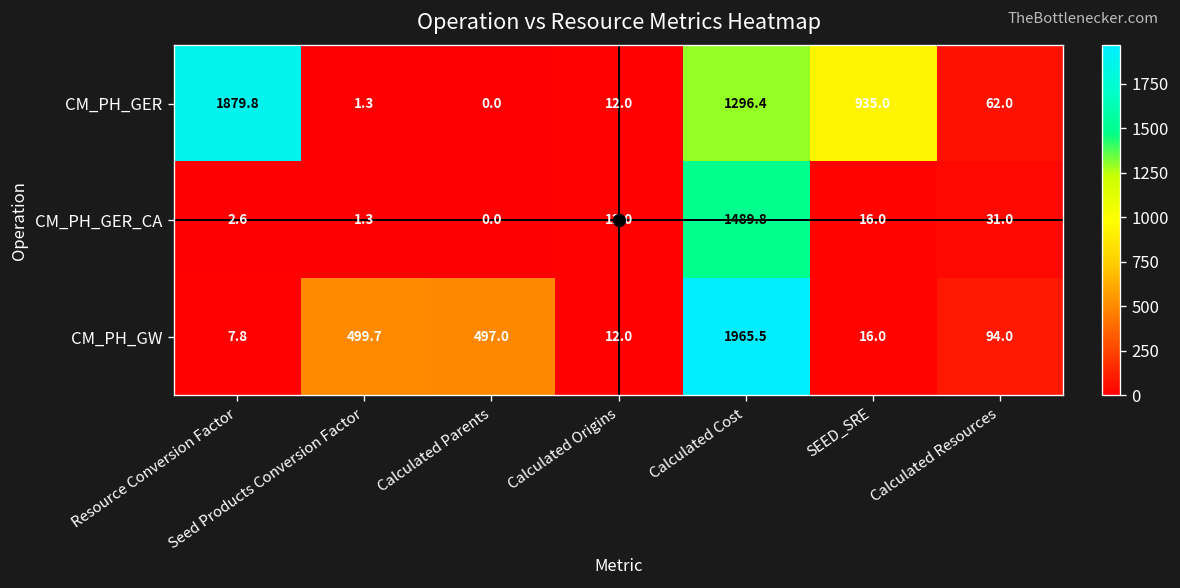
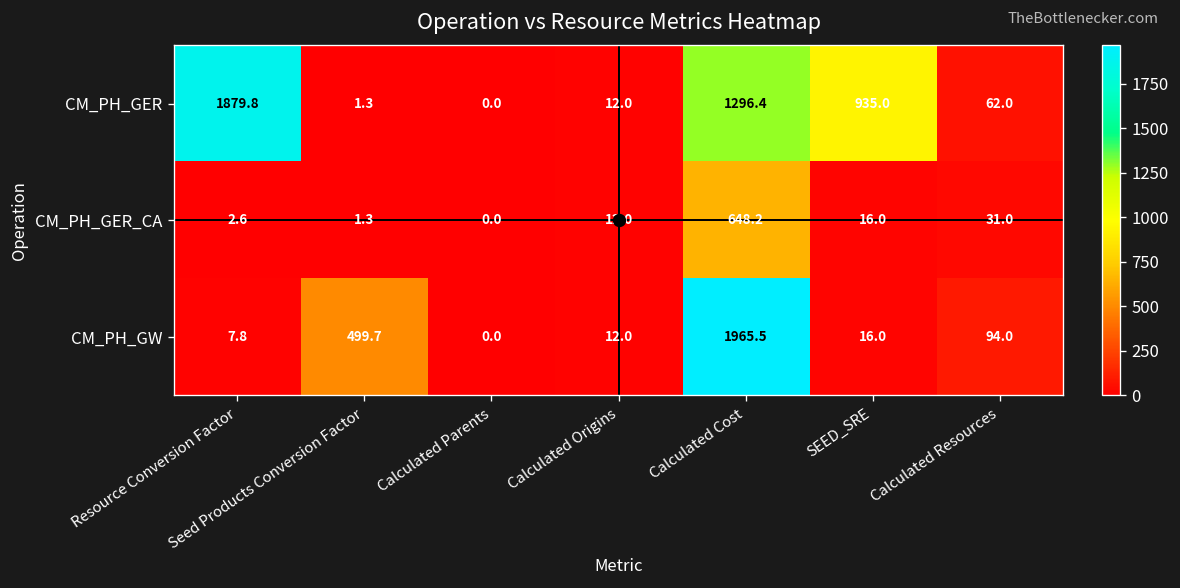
CM_PH_GER_CA, Calculated Cost: 1489.8 -> 648.2
CM_PH_GW, Calculated Parents: 497.0 -> 0.0
